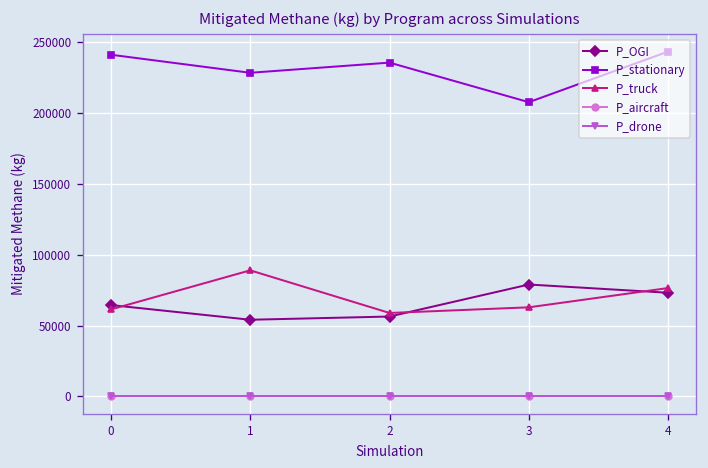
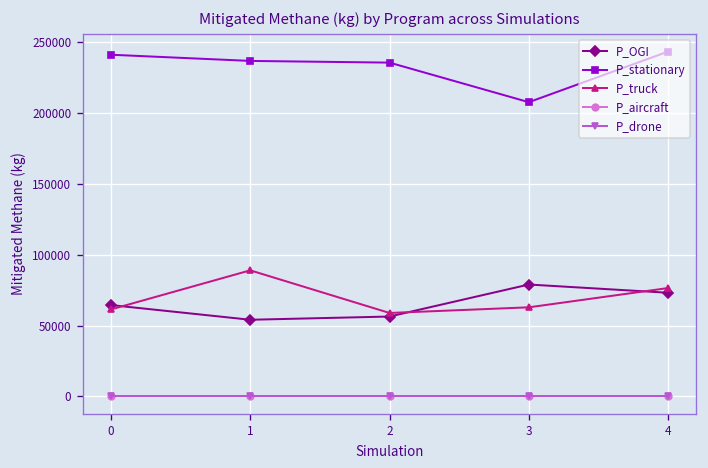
P_stationary, 1: 228000 -> 237000
